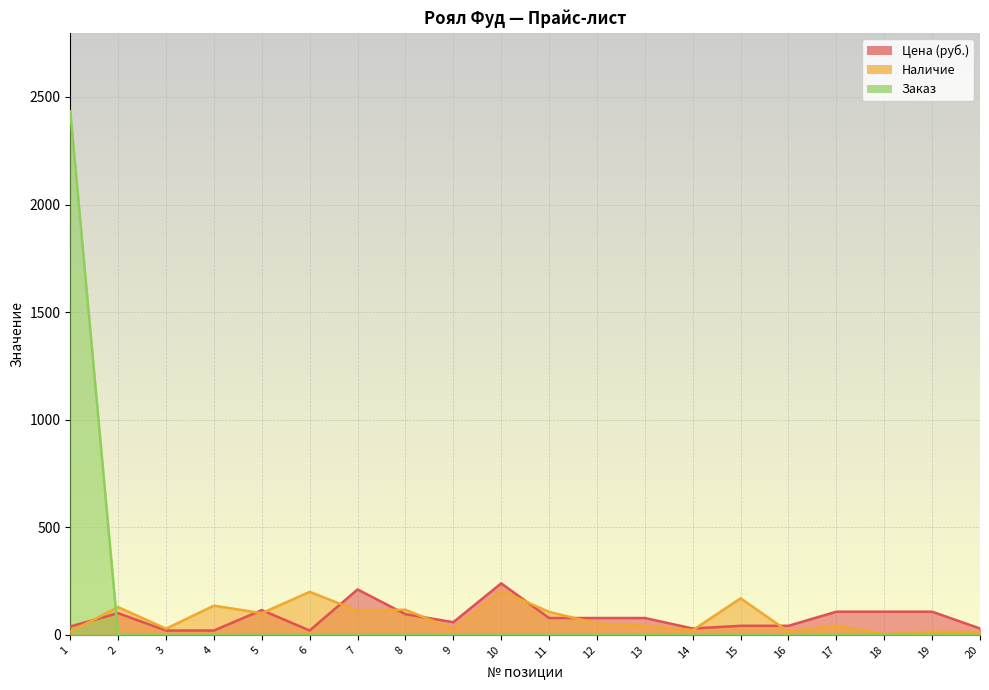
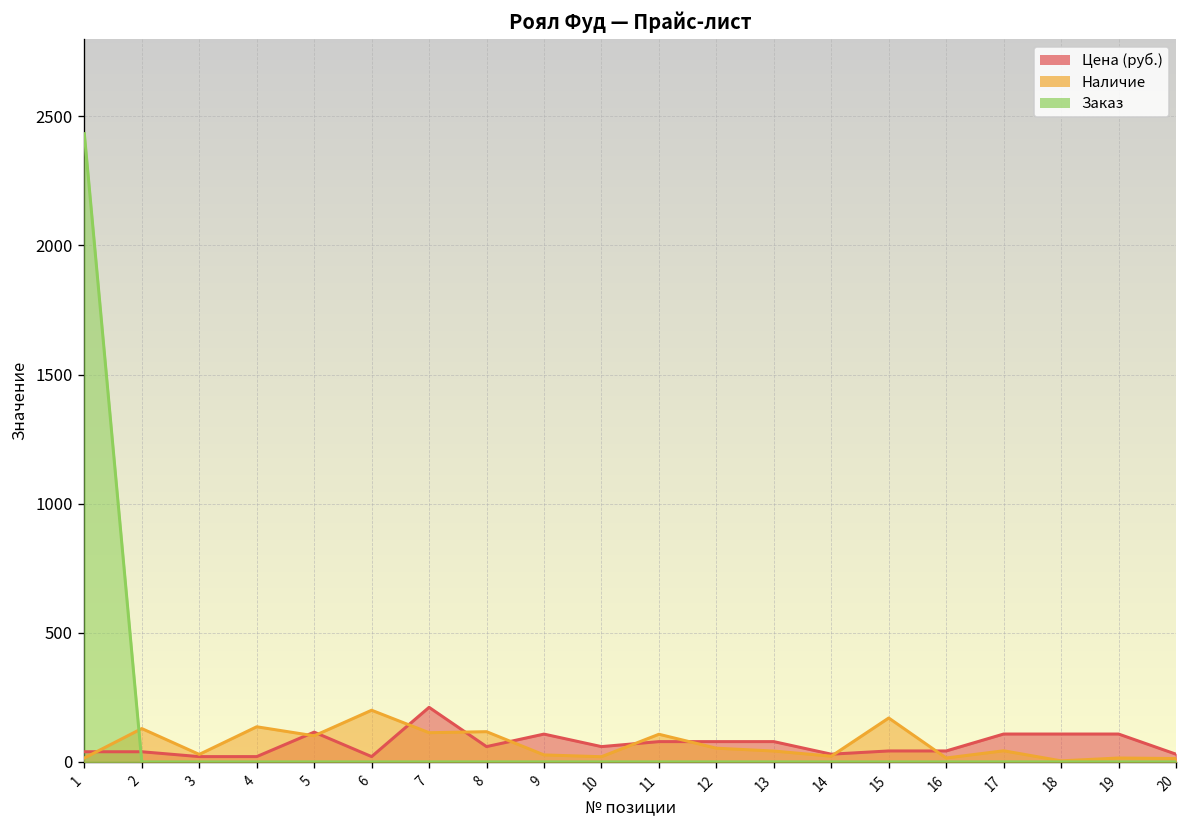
Цена (руб.), 2: 100 -> 40
Цена (руб.), 8: 100 -> 60
Цена (руб.), 9: 60 -> 110
Цена (руб.), 10: 240 -> 60
Наличие, 10: 210 -> 20
